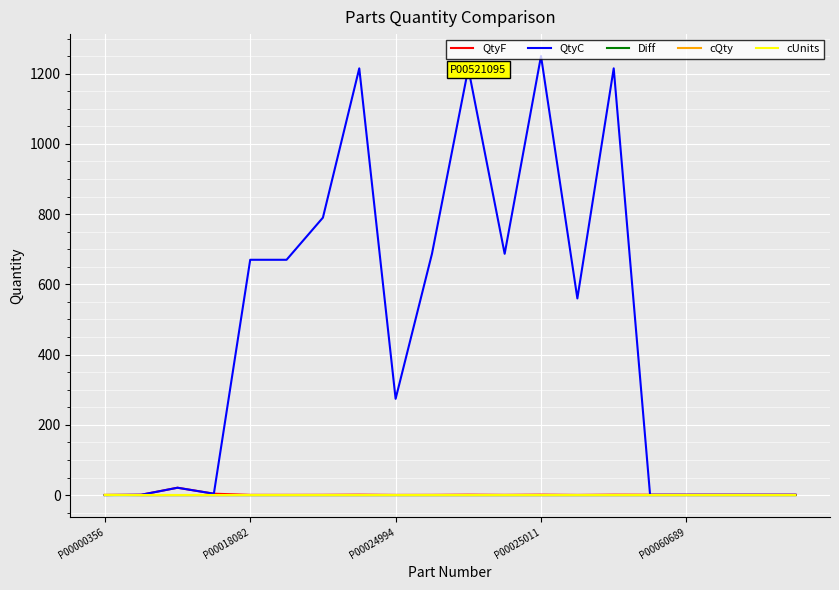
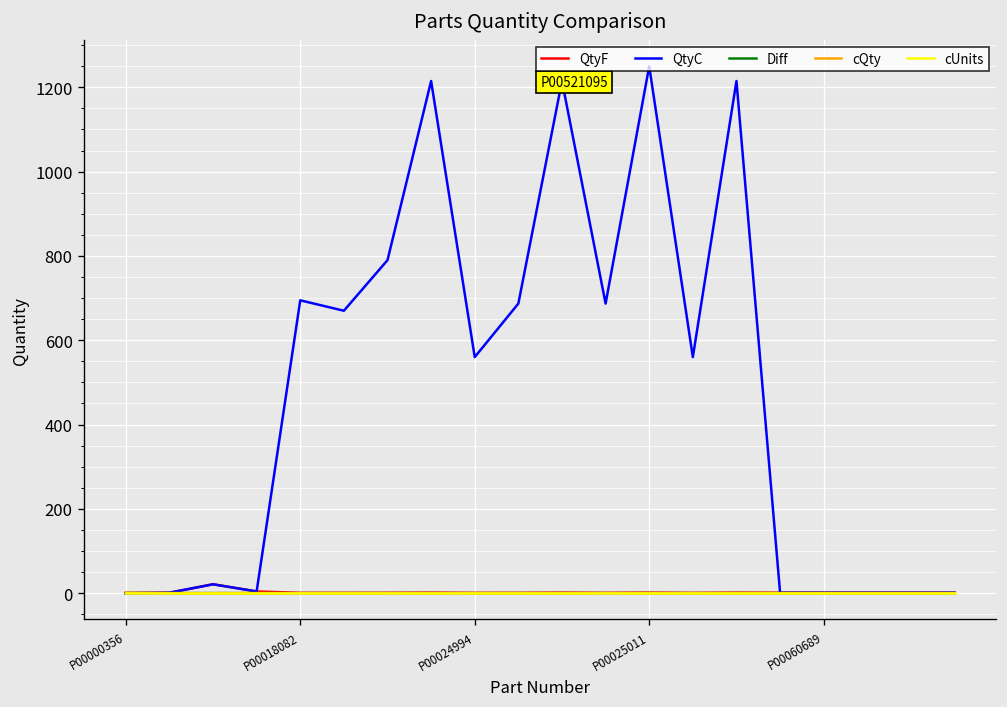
QtyC, P00018082: 670 -> 690
QtyC, P00024994: 270 -> 560
